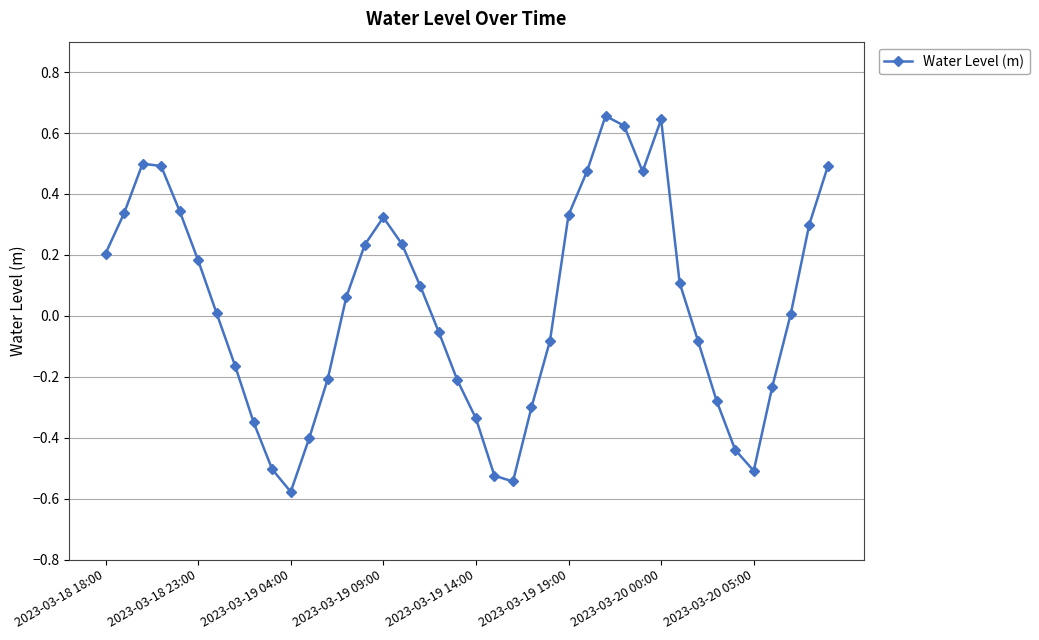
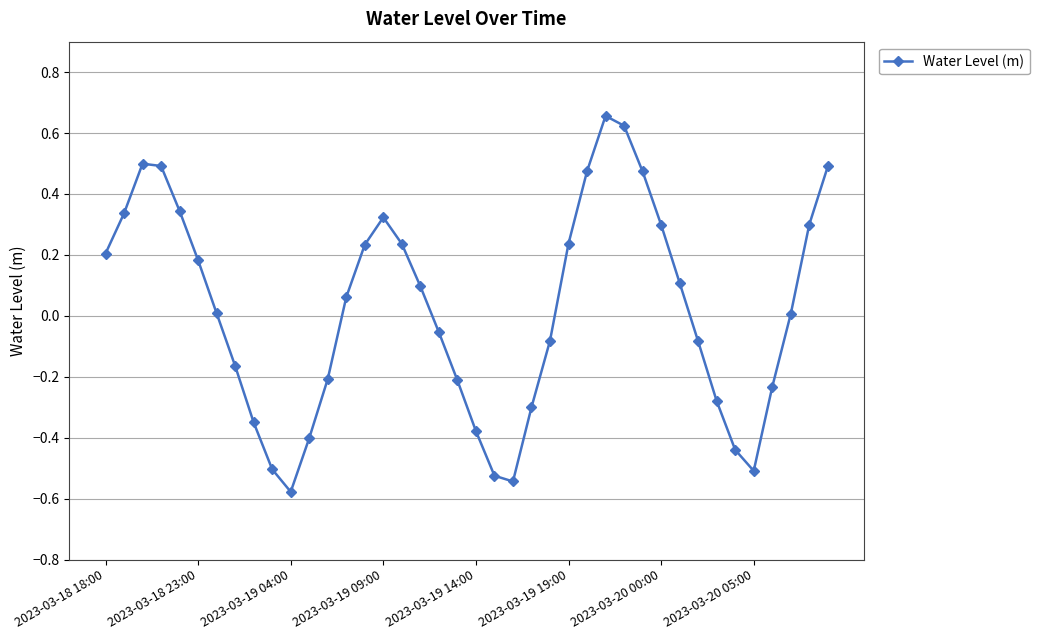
2023-03-19 14:00: -0.34 -> -0.38
2023-03-19 19:00: 0.33 -> 0.24
2023-03-20 00:00: 0.64 -> 0.30
